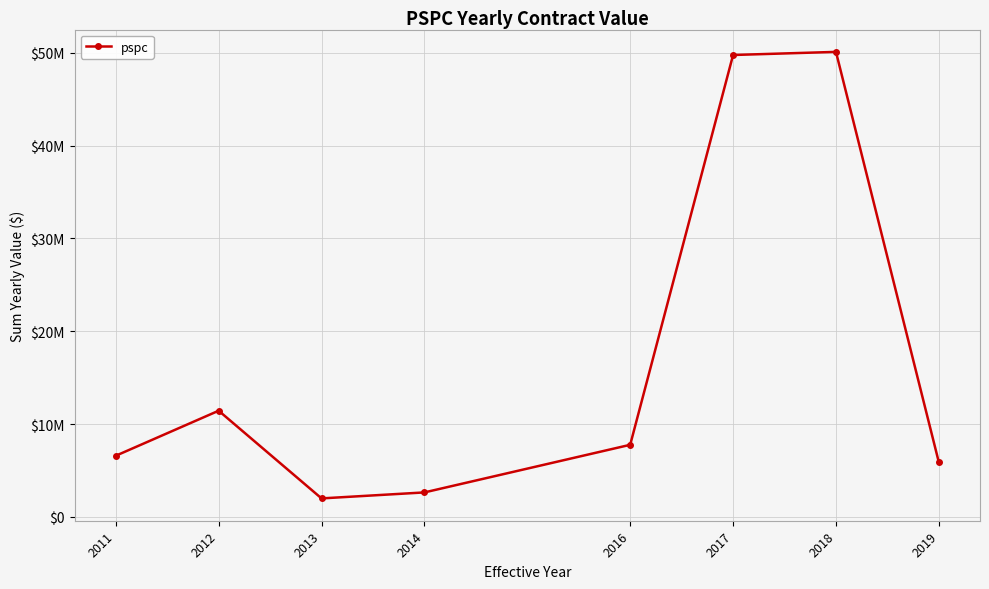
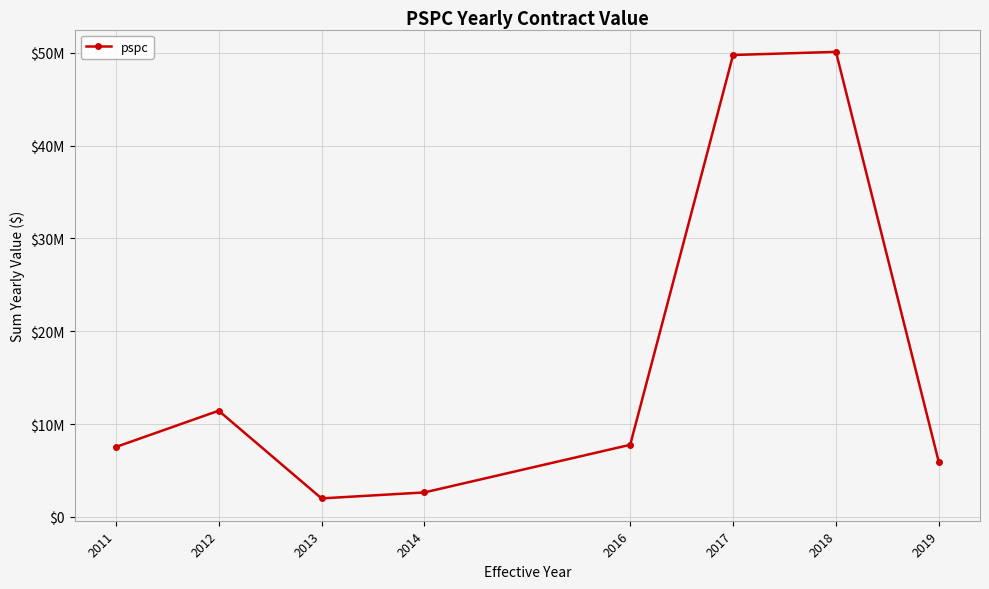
2011: $7000000 -> $8000000
